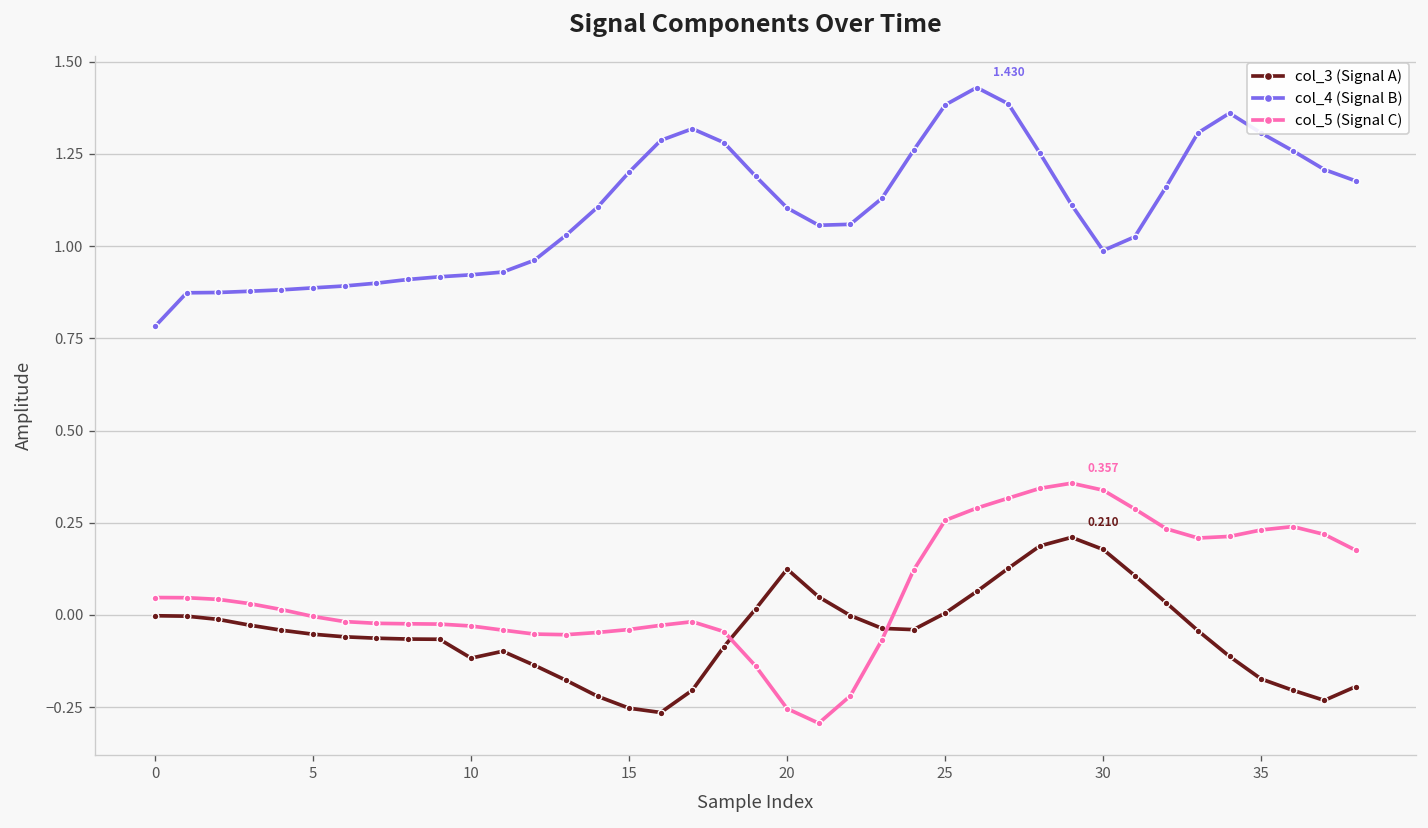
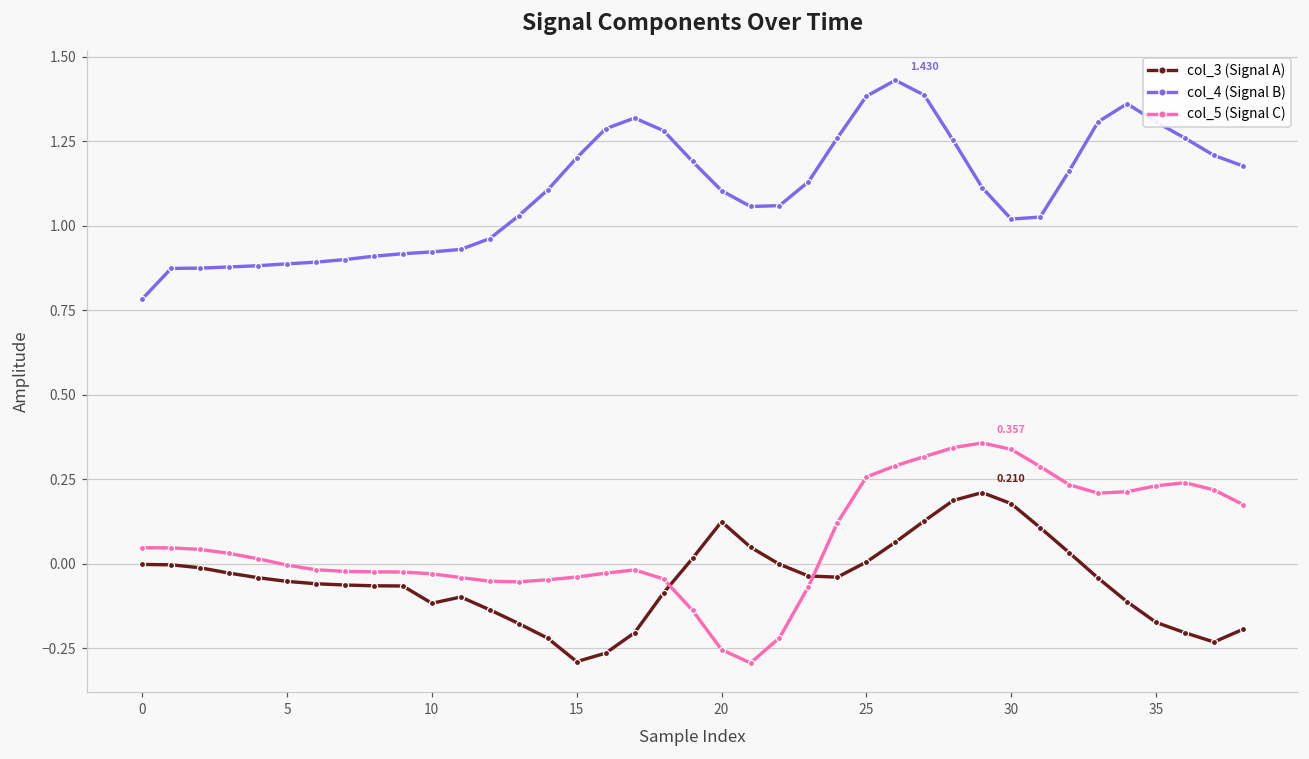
col_3 (Signal A), 15: -0.25 -> -0.29
col_4 (Signal B), 30: 0.99 -> 1.02
